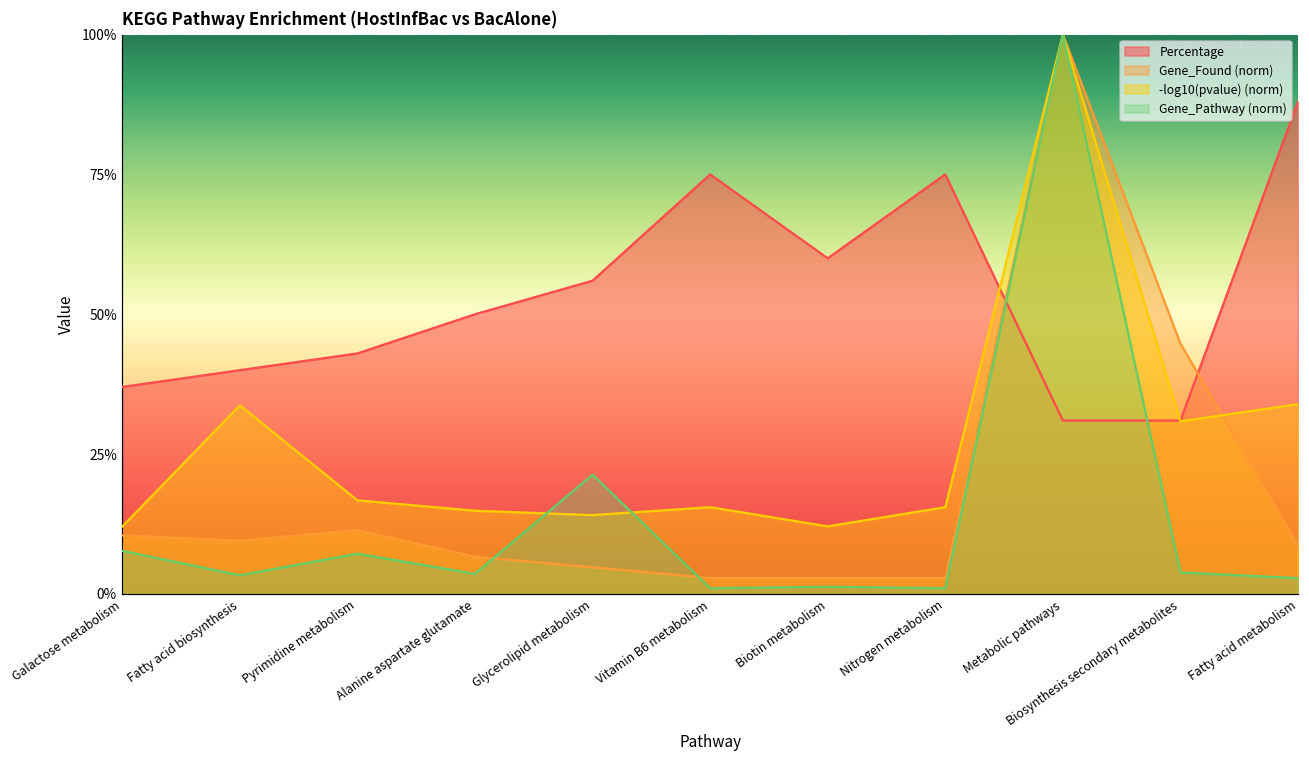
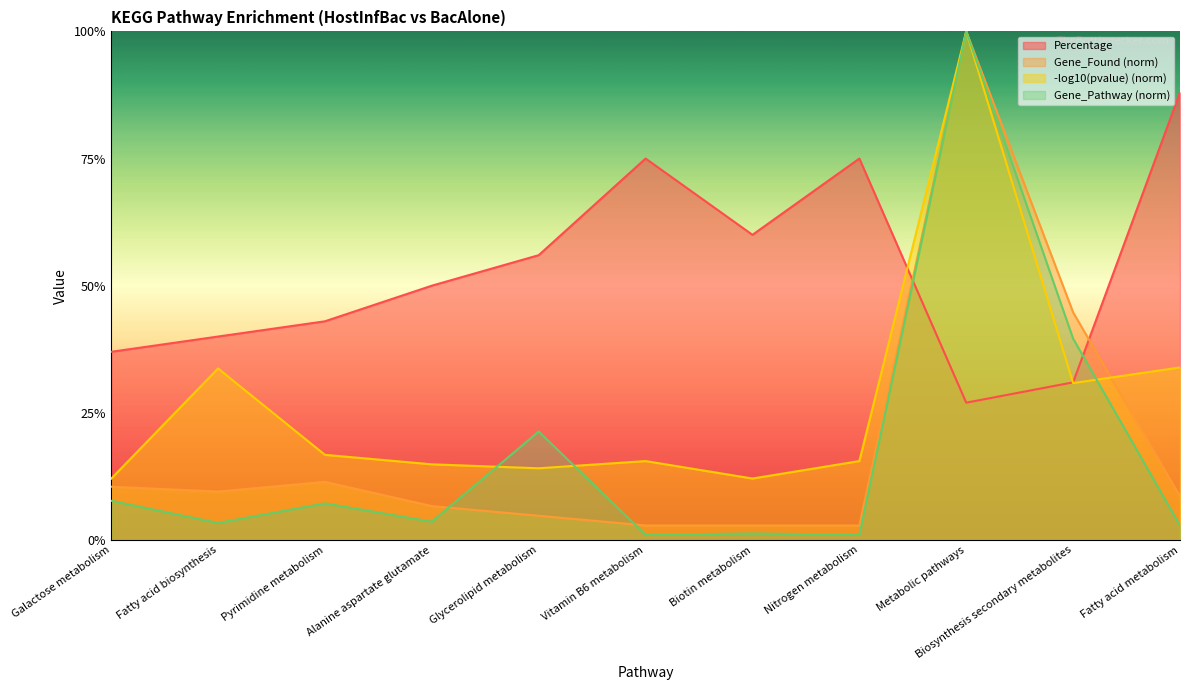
Percentage, Metabolic pathways: 31% -> 27%
Gene_Pathway (norm), Biosynthesis secondary metabolites: 4% -> 40%
